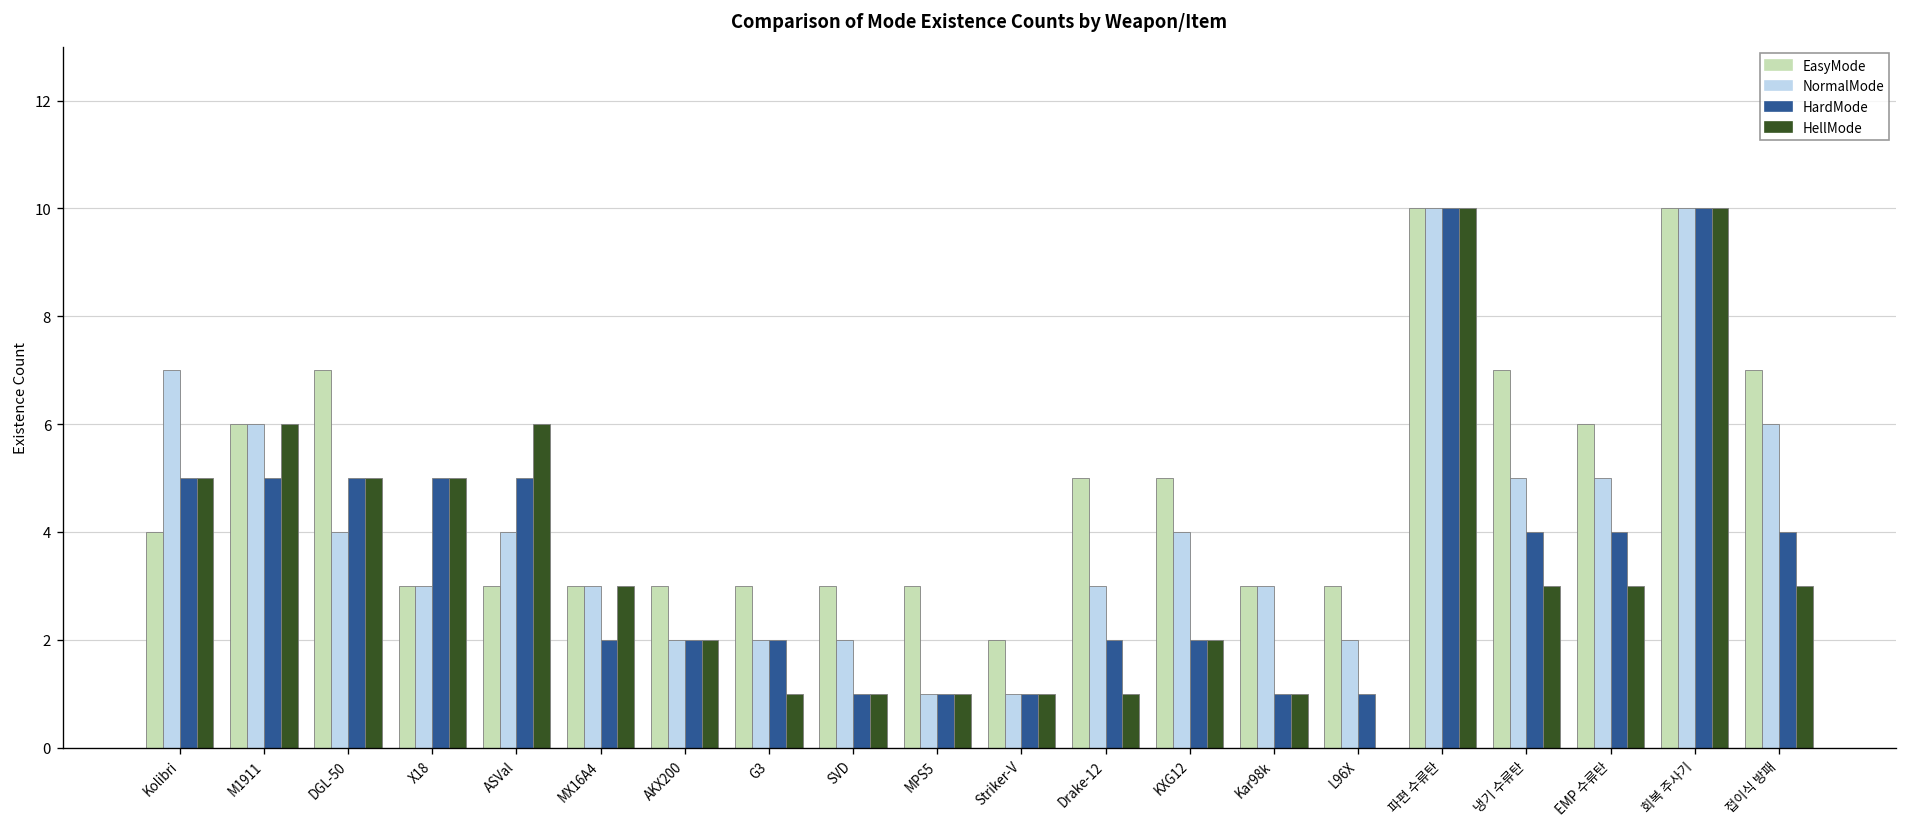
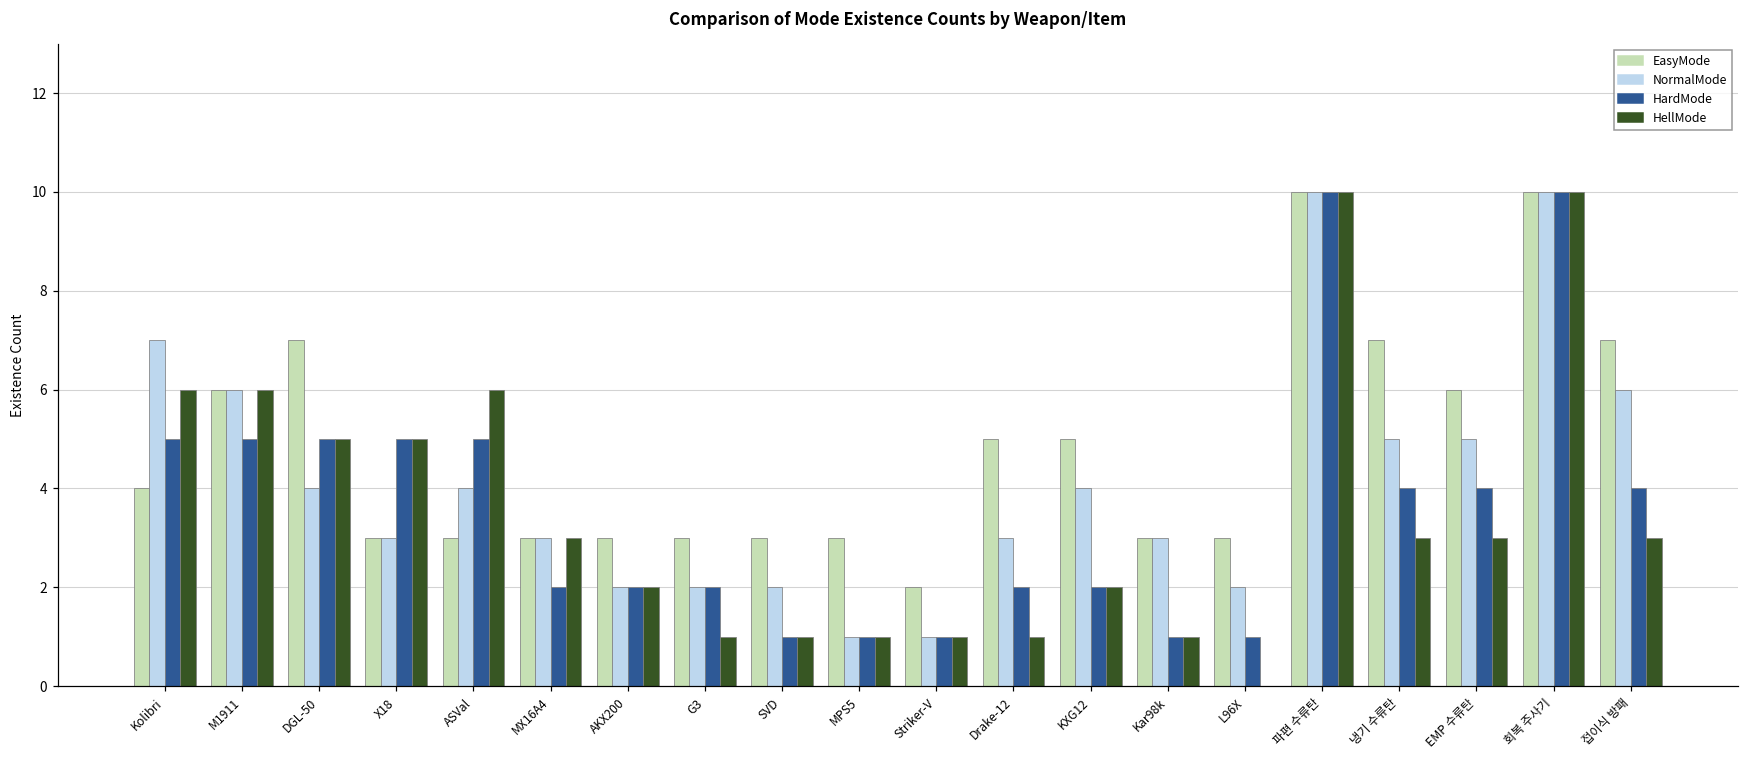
HellMode, Kolibri: 5 -> 6
